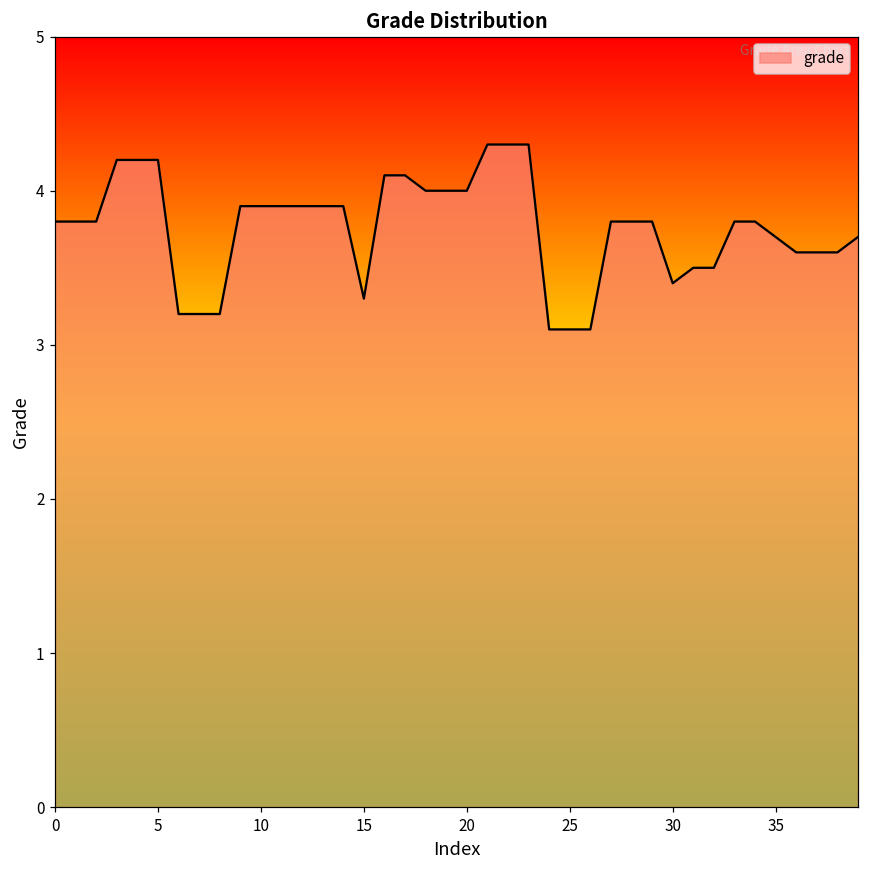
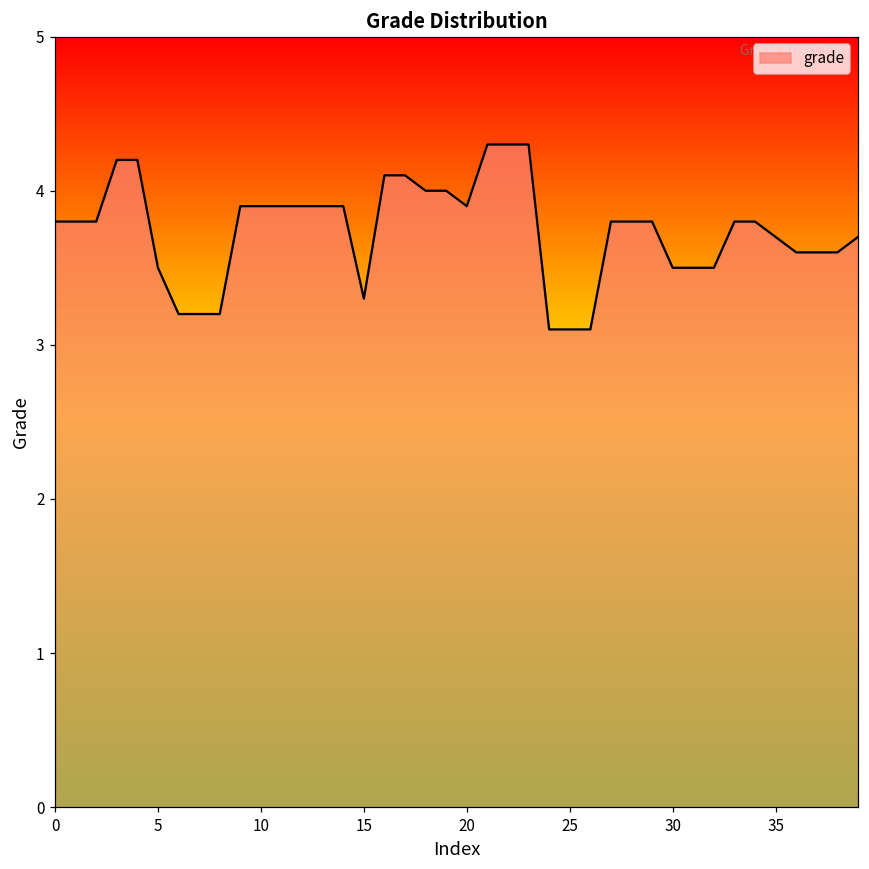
5: 4.2 -> 3.5
20: 4.0 -> 3.9
30: 3.4 -> 3.5
